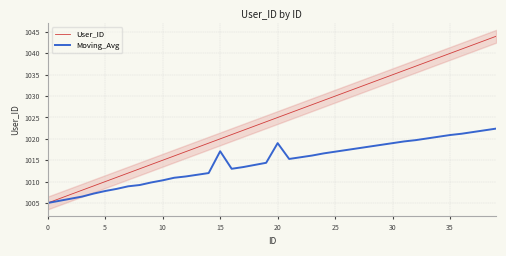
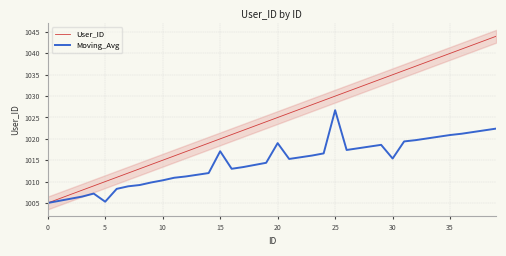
Moving_Avg, 5: 1008 -> 1005
Moving_Avg, 25: 1017 -> 1027
Moving_Avg, 30: 1019 -> 1015
